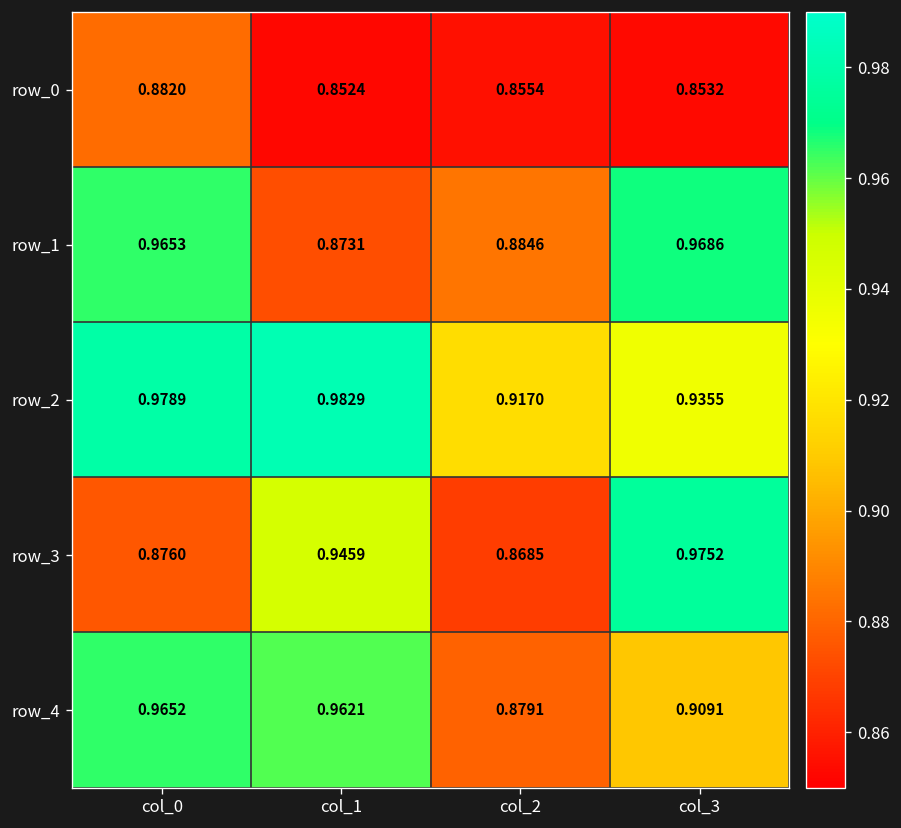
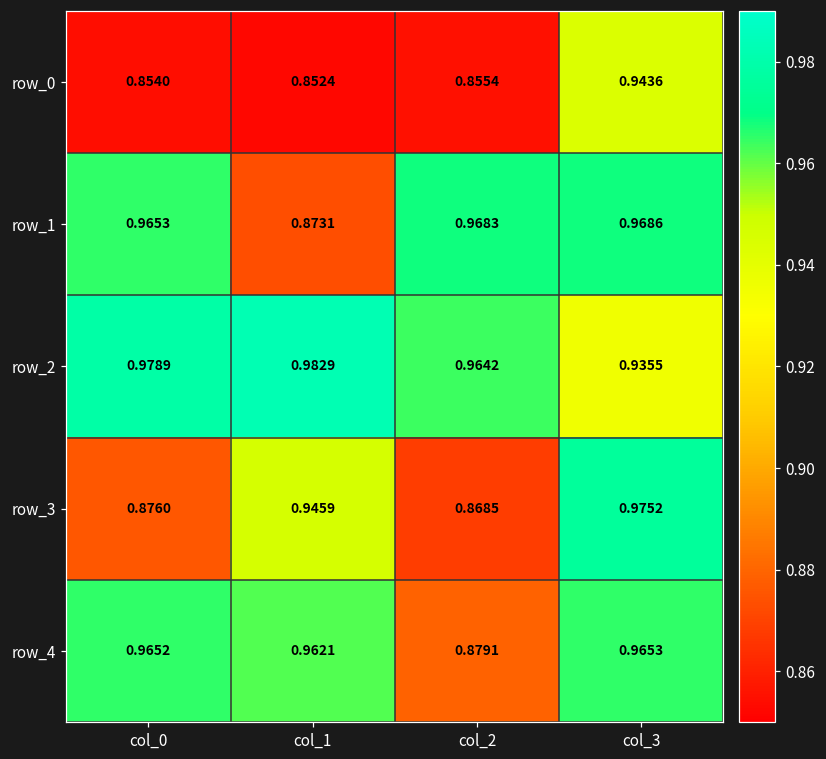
row_0, col_0: 0.8820 -> 0.8540
row_0, col_3: 0.8532 -> 0.9436
row_1, col_2: 0.8846 -> 0.9683
row_2, col_2: 0.9170 -> 0.9642
row_4, col_3: 0.9091 -> 0.9653
